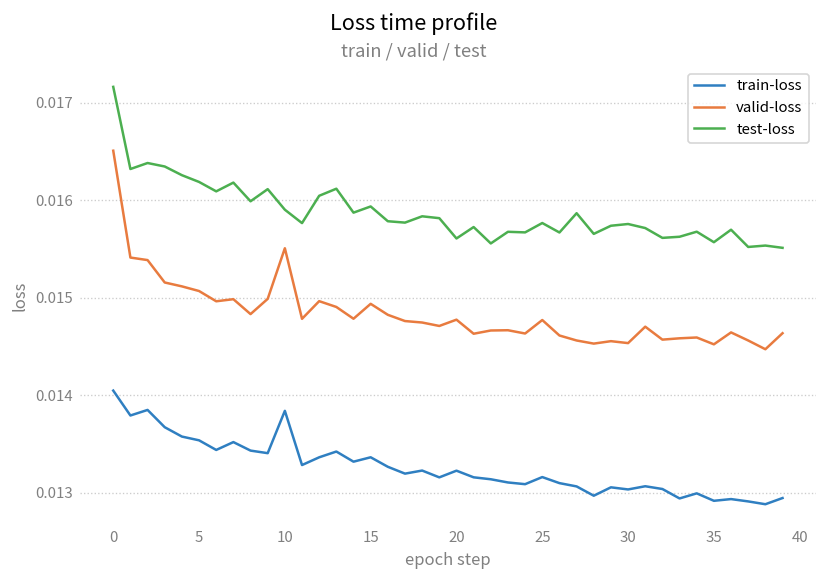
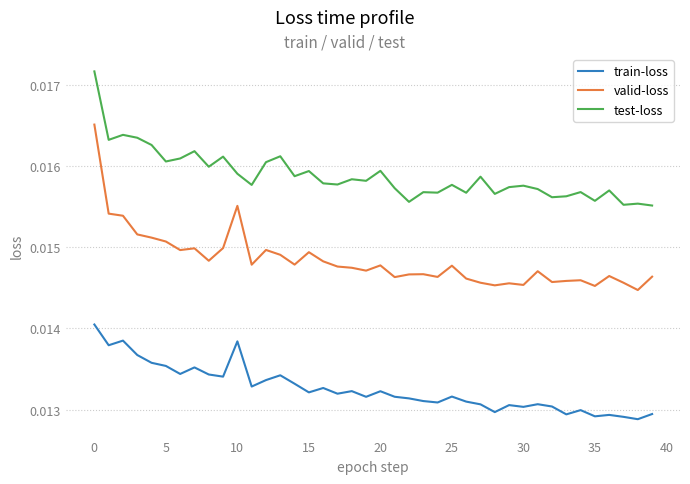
test-loss, 5: 0.0162 -> 0.0161
train-loss, 15: 0.0134 -> 0.0132
test-loss, 20: 0.0156 -> 0.0159
